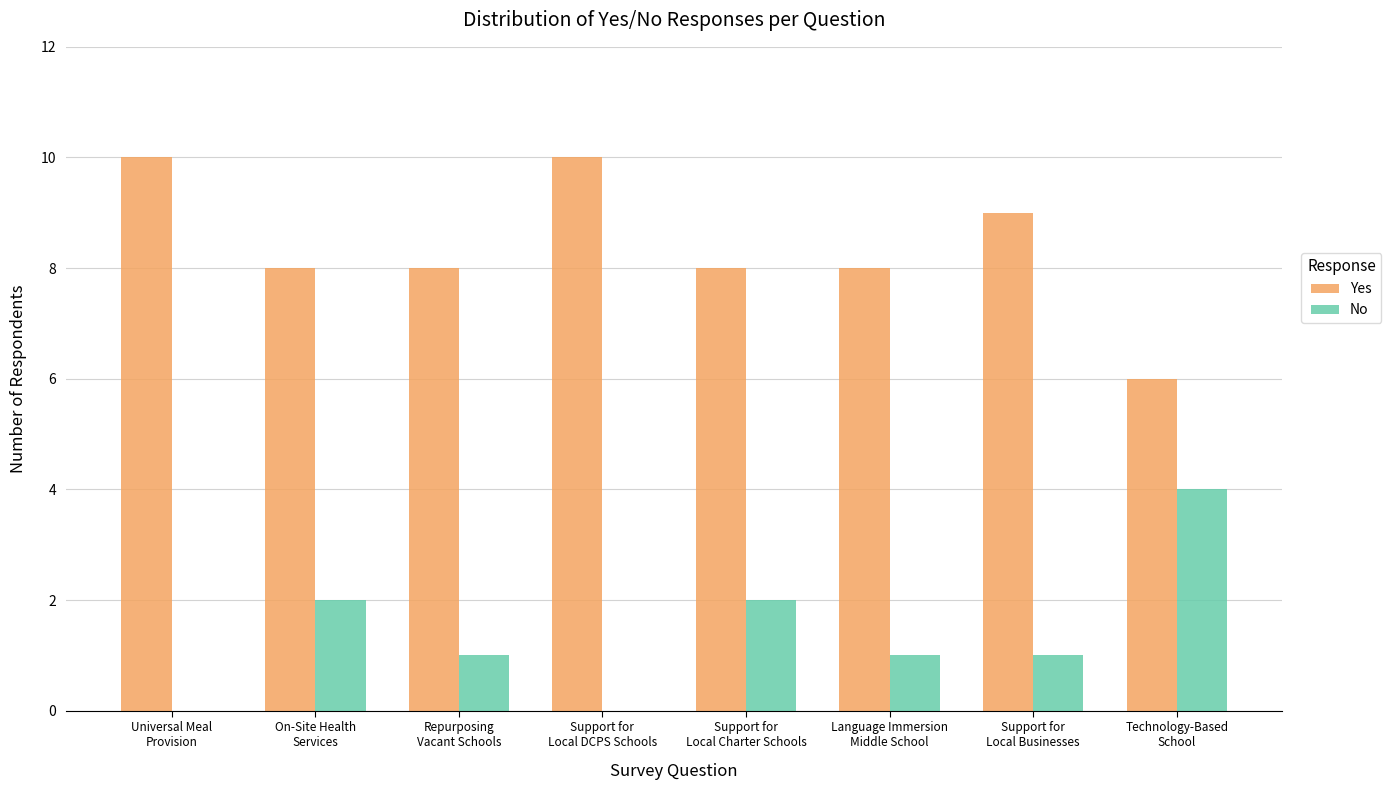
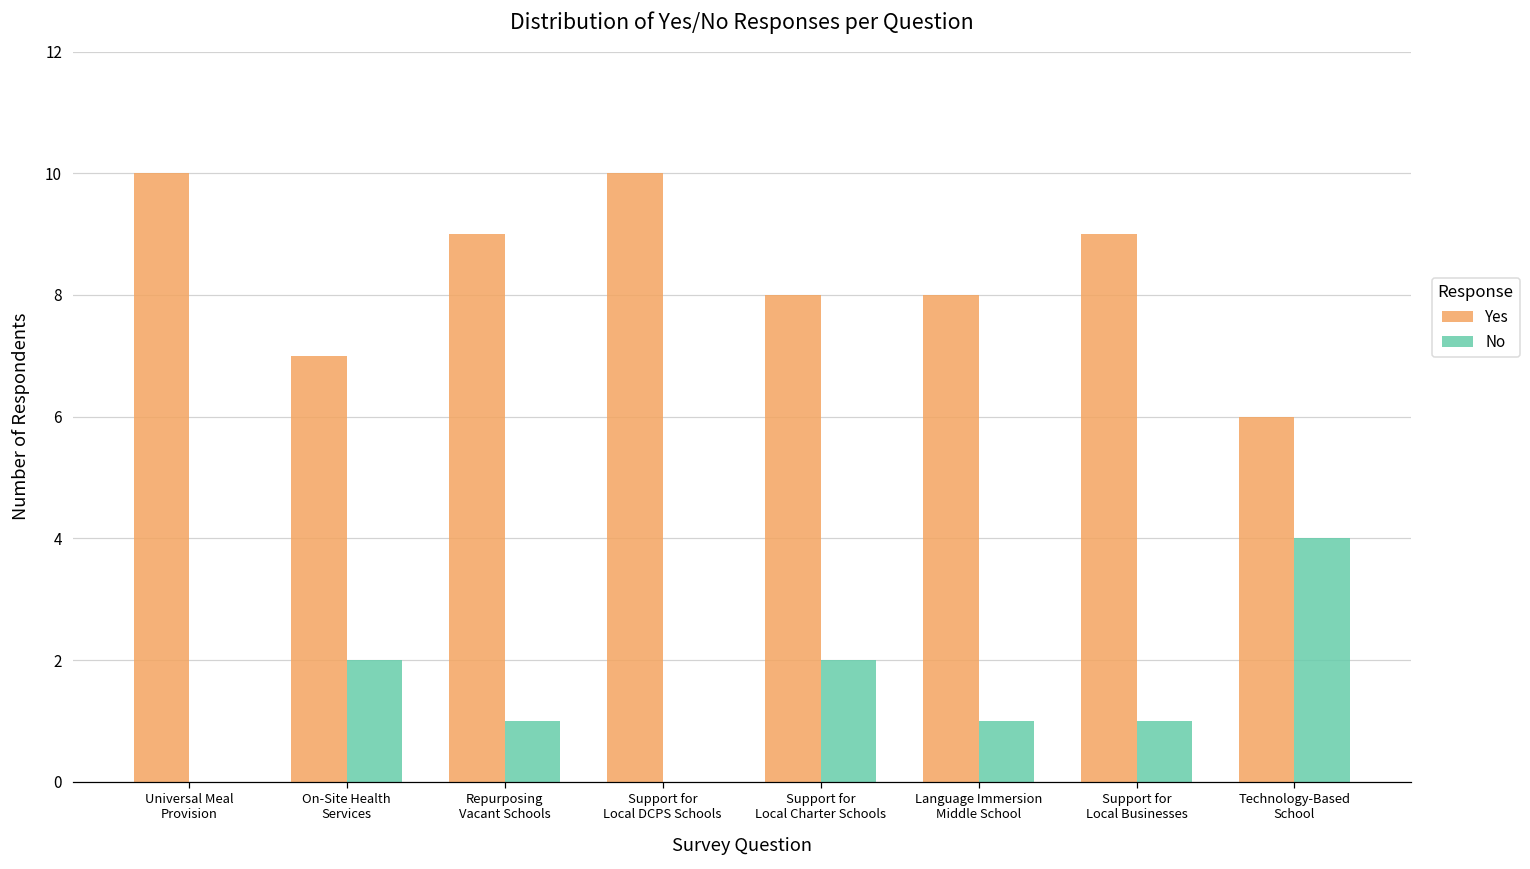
Yes, On-Site Health Services: 8 -> 7
Yes, Repurposing Vacant Schools: 8 -> 9
